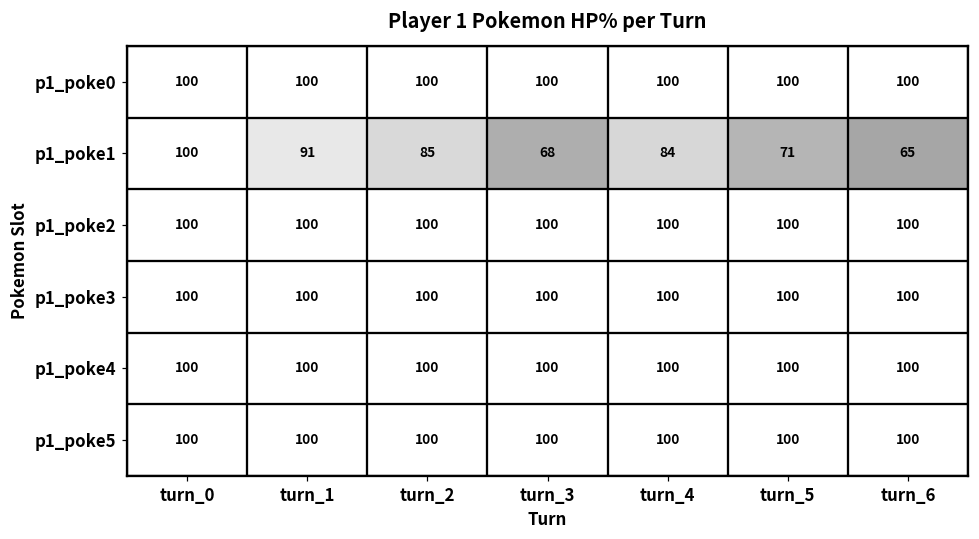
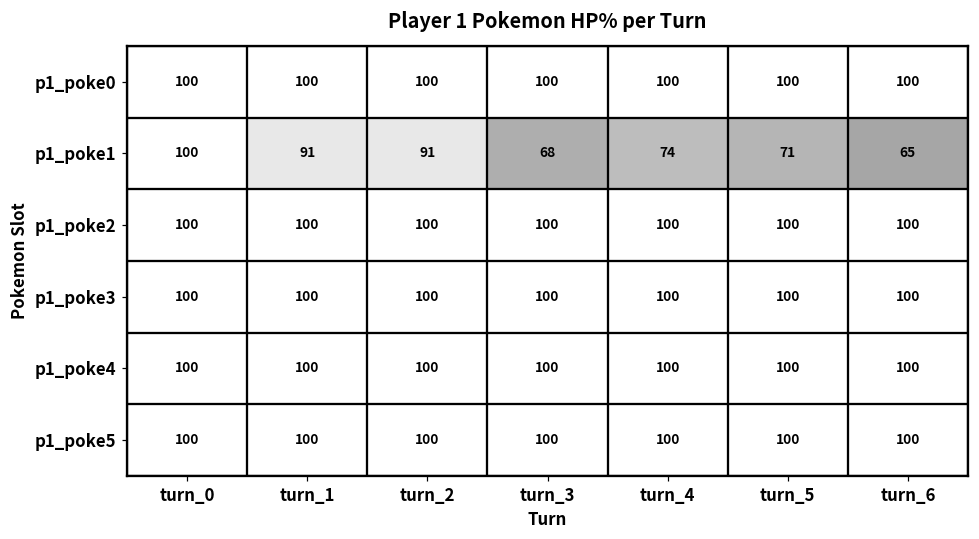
p1_poke1, turn_2: 85 -> 91
p1_poke1, turn_4: 84 -> 74
